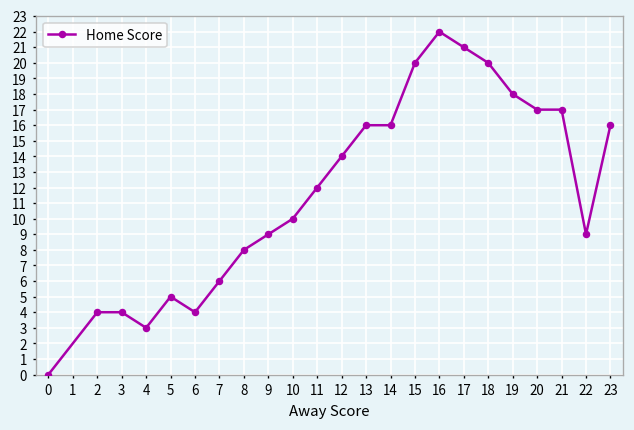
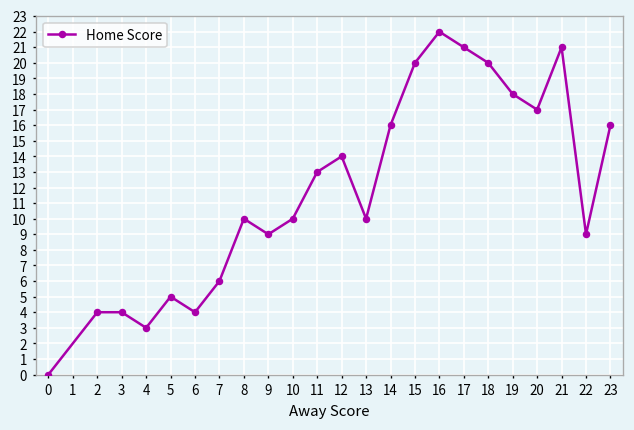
8: 8 -> 10
11: 12 -> 13
13: 16 -> 10
21: 17 -> 21
